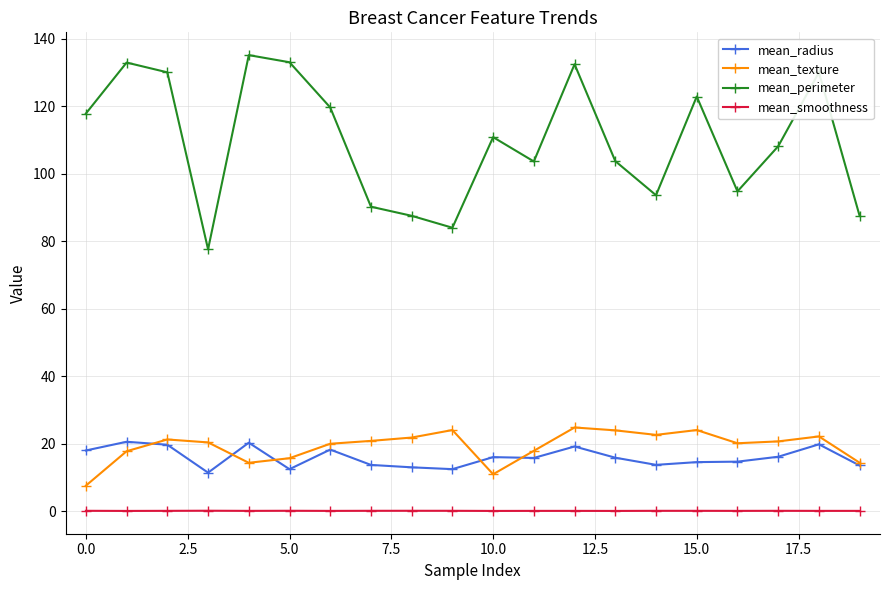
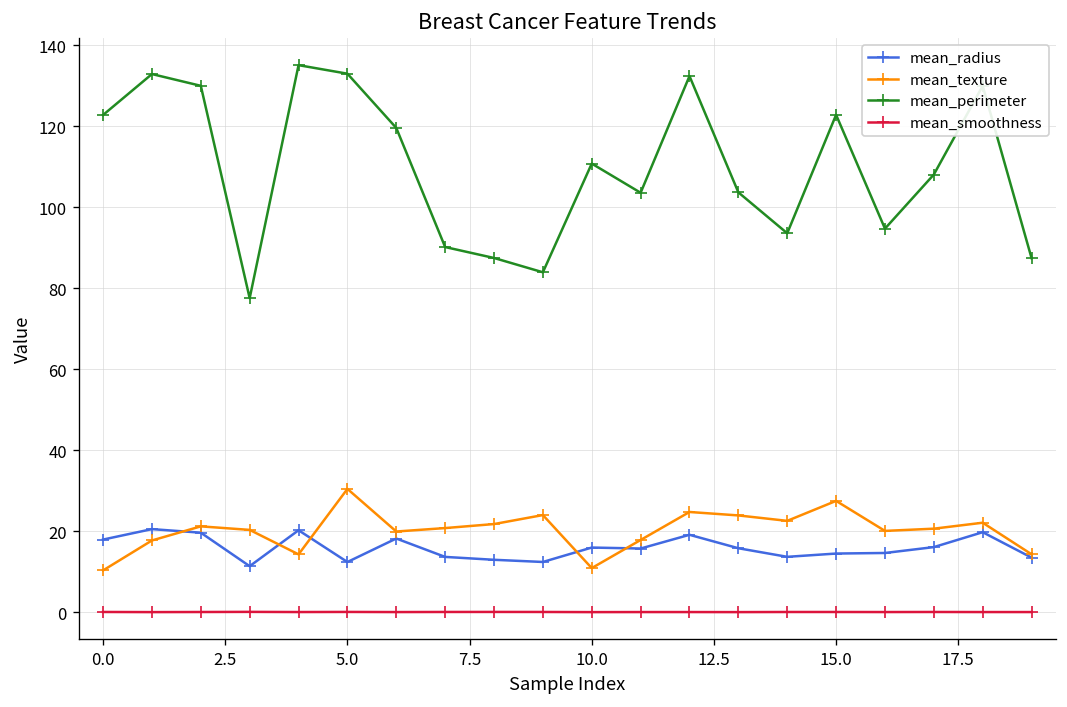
mean_texture, 0.0: 8 -> 10
mean_perimeter, 0.0: 118 -> 123
mean_texture, 5.0: 16 -> 31
mean_texture, 15.0: 24 -> 28
